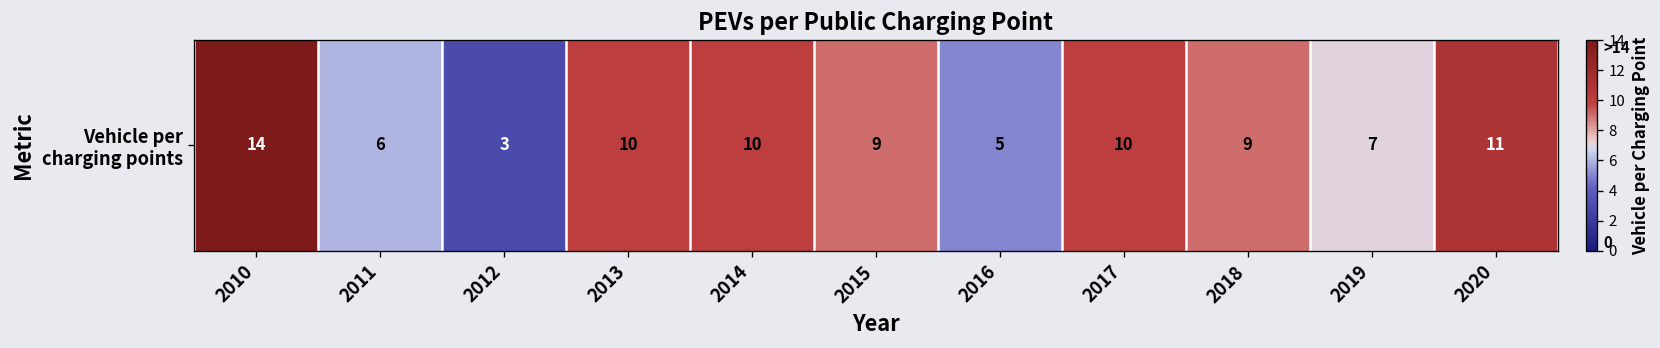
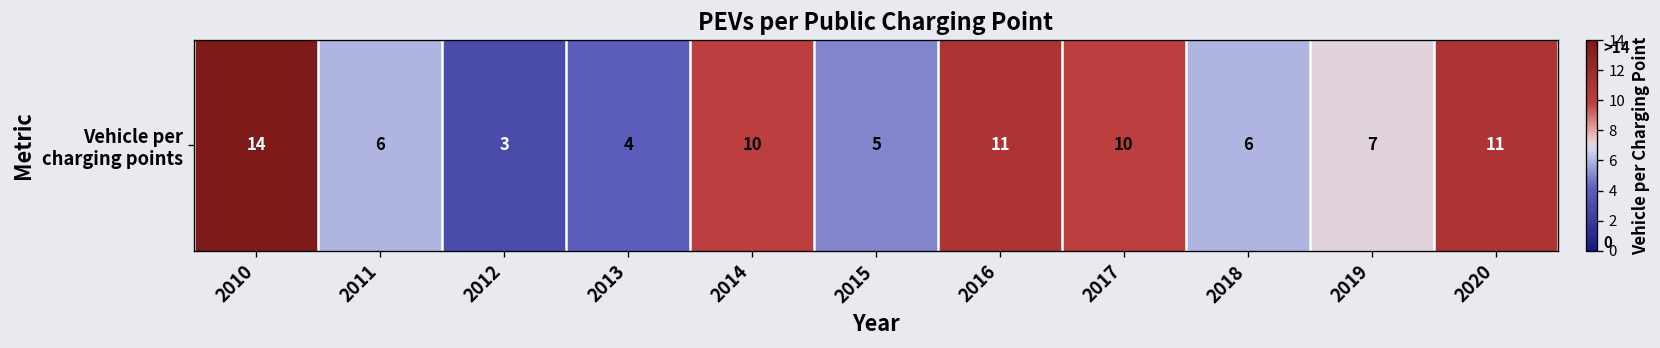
Vehicle per charging points, 2013: 10 -> 4
Vehicle per charging points, 2015: 9 -> 5
Vehicle per charging points, 2016: 5 -> 11
Vehicle per charging points, 2018: 9 -> 6
